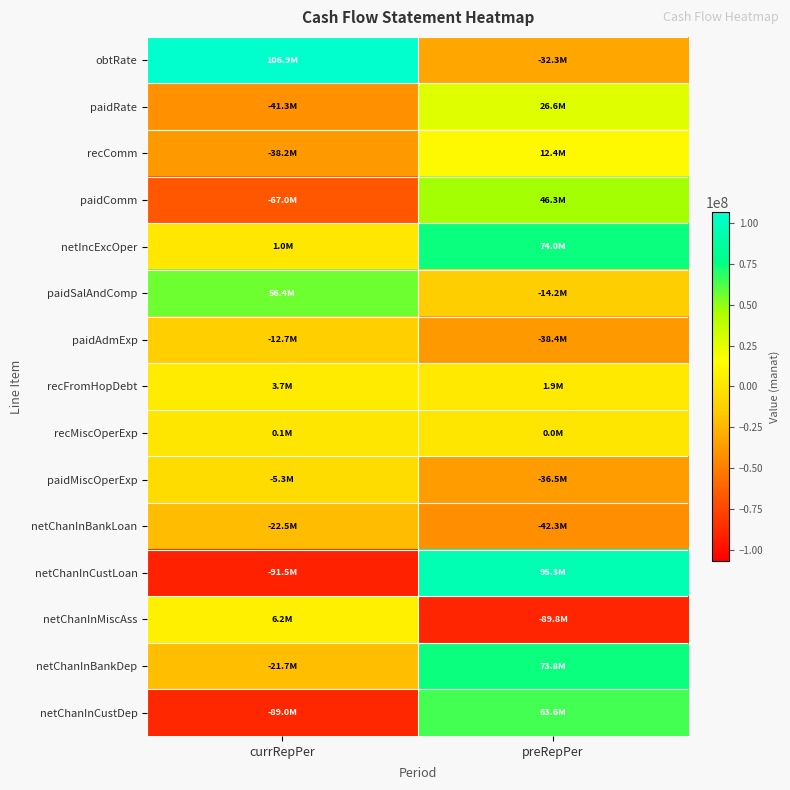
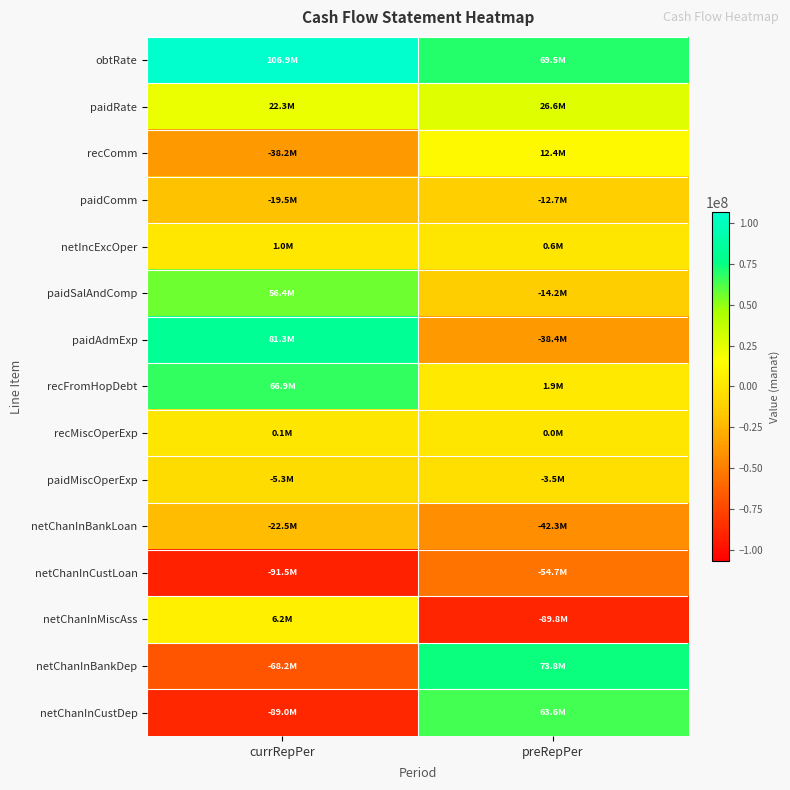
obtRate, preRepPer: -32.3M -> 69.5M
paidRate, currRepPer: -41.3M -> 22.3M
paidComm, currRepPer: -67.0M -> -19.5M
paidComm, preRepPer: 46.3M -> -12.7M
netIncExcOper, preRepPer: 74.0M -> 0.6M
paidAdmExp, currRepPer: -12.7M -> 81.3M
recFromHopDebt, currRepPer: 3.7M -> 66.9M
paidMiscOperExp, preRepPer: -36.5M -> -3.5M
netChanInCustLoan, preRepPer: 95.3M -> -54.7M
netChanInBankDep, currRepPer: -21.7M -> -68.2M
